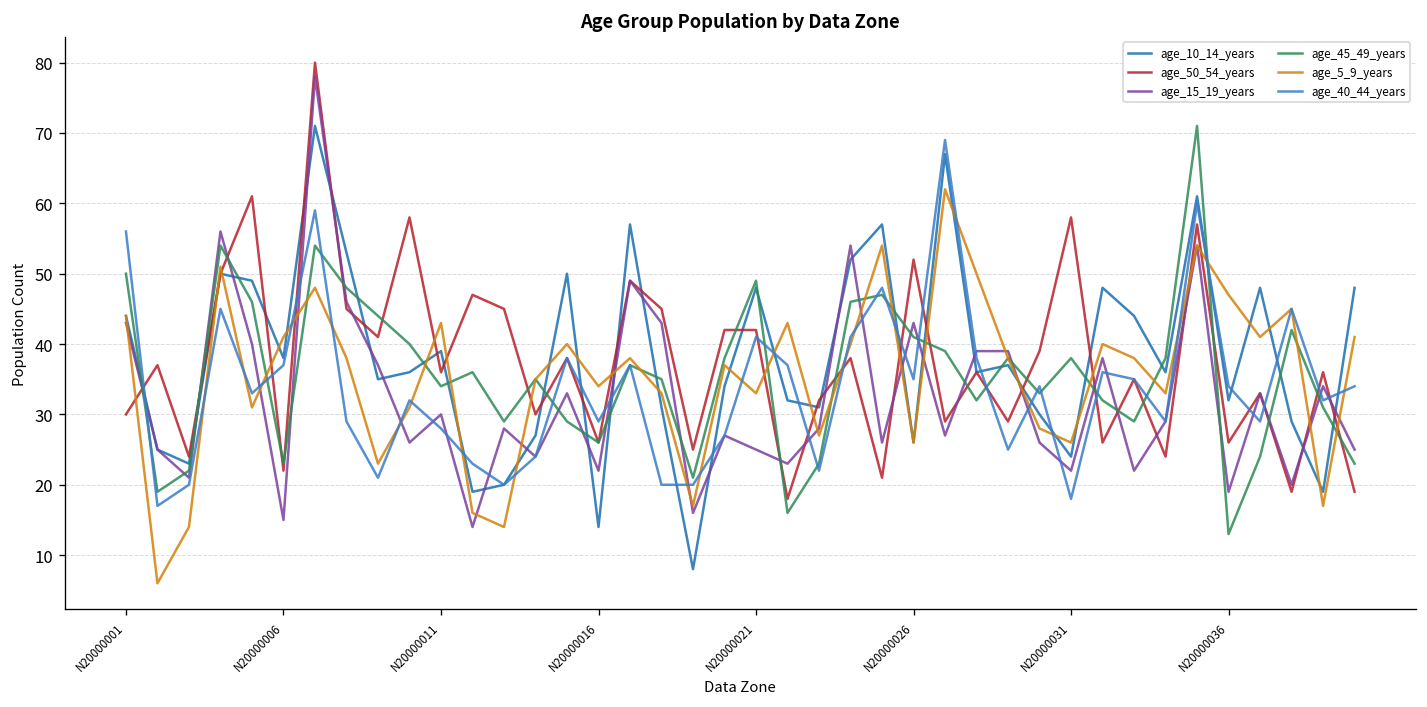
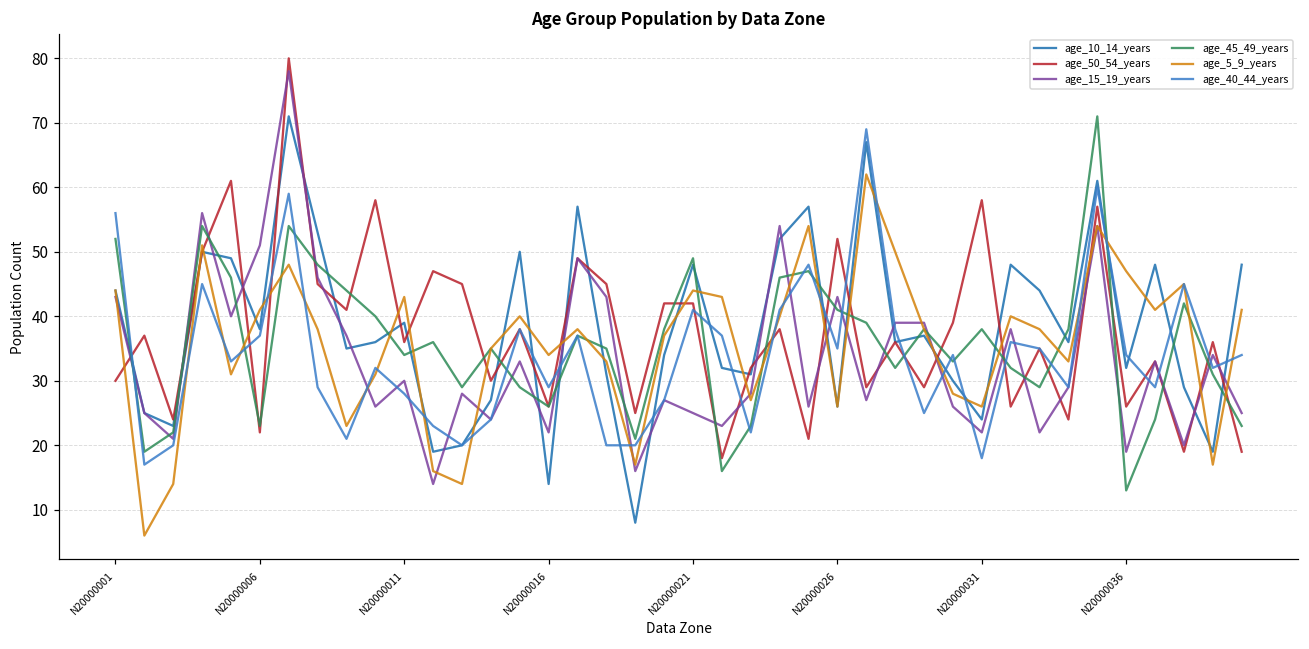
age_45_49_years, N20000001: 50 -> 52
age_15_19_years, N20000006: 15 -> 51
age_5_9_years, N20000021: 33 -> 44
